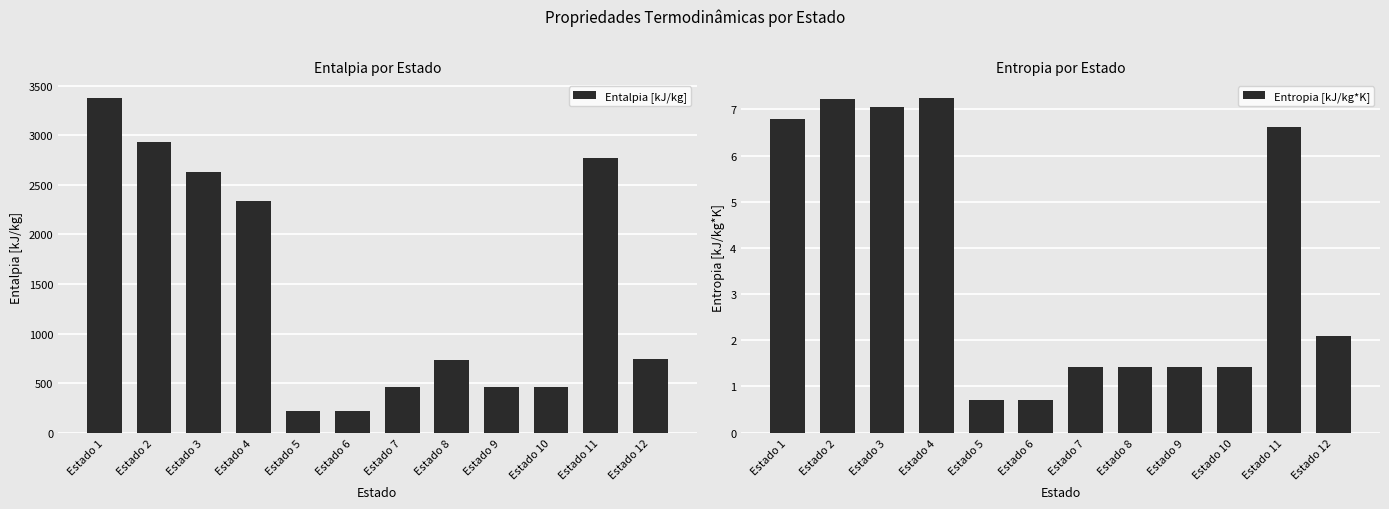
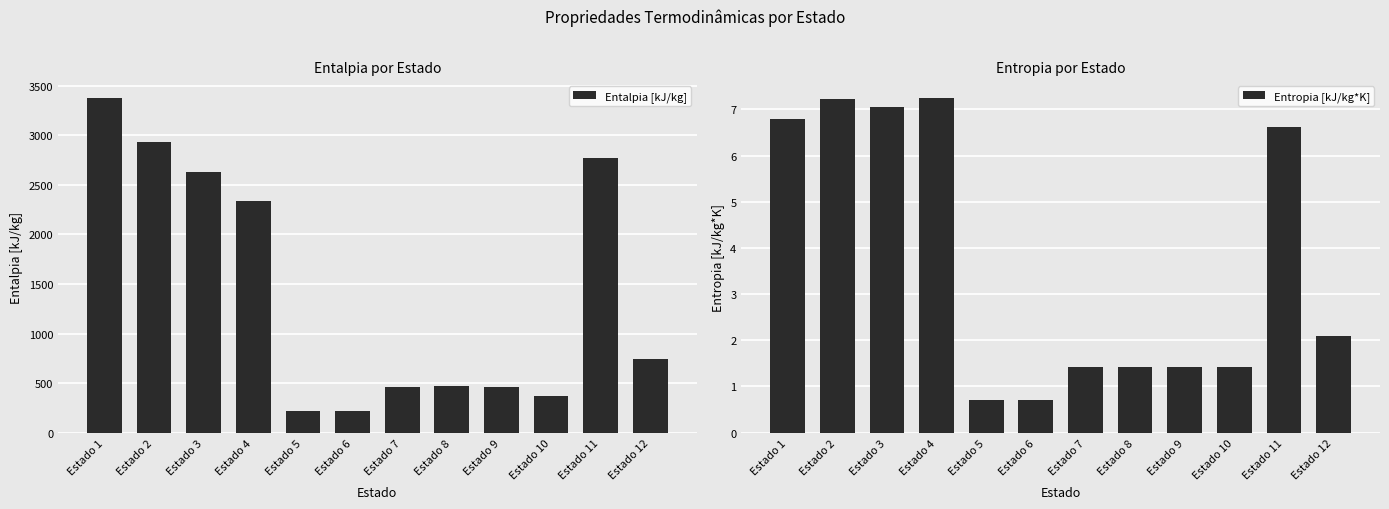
Entalpia por Estado, Estado 8: 700 -> 500
Entalpia por Estado, Estado 10: 500 -> 400
